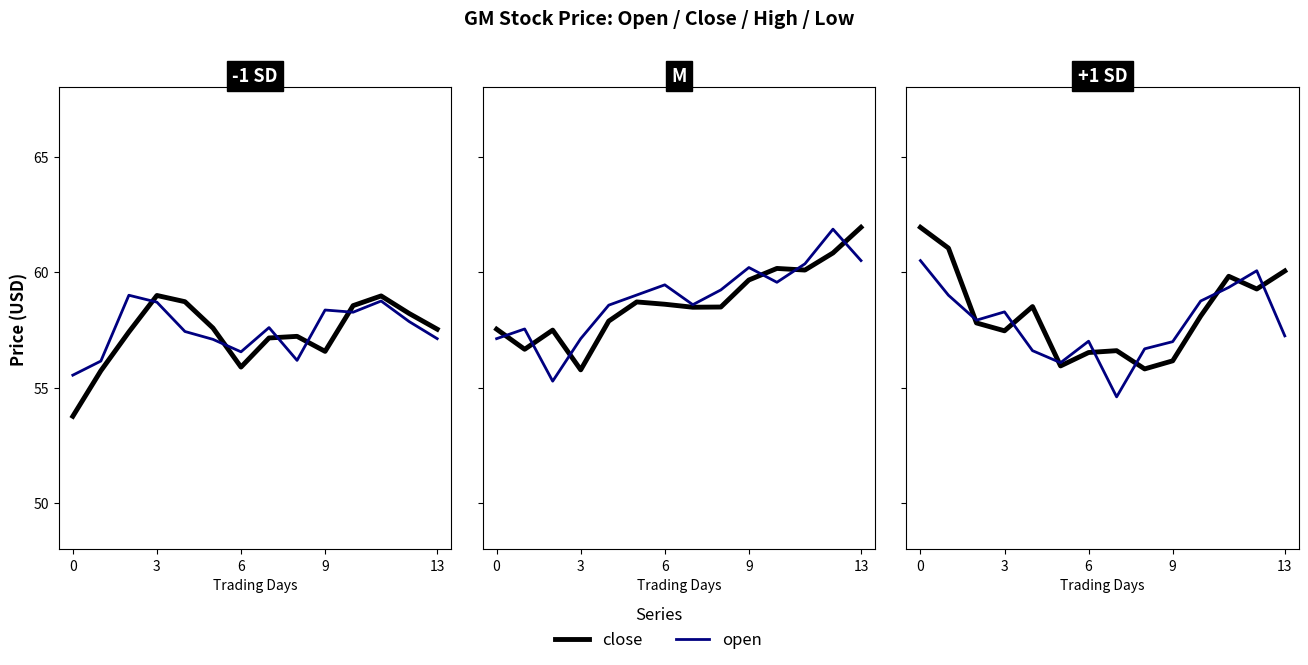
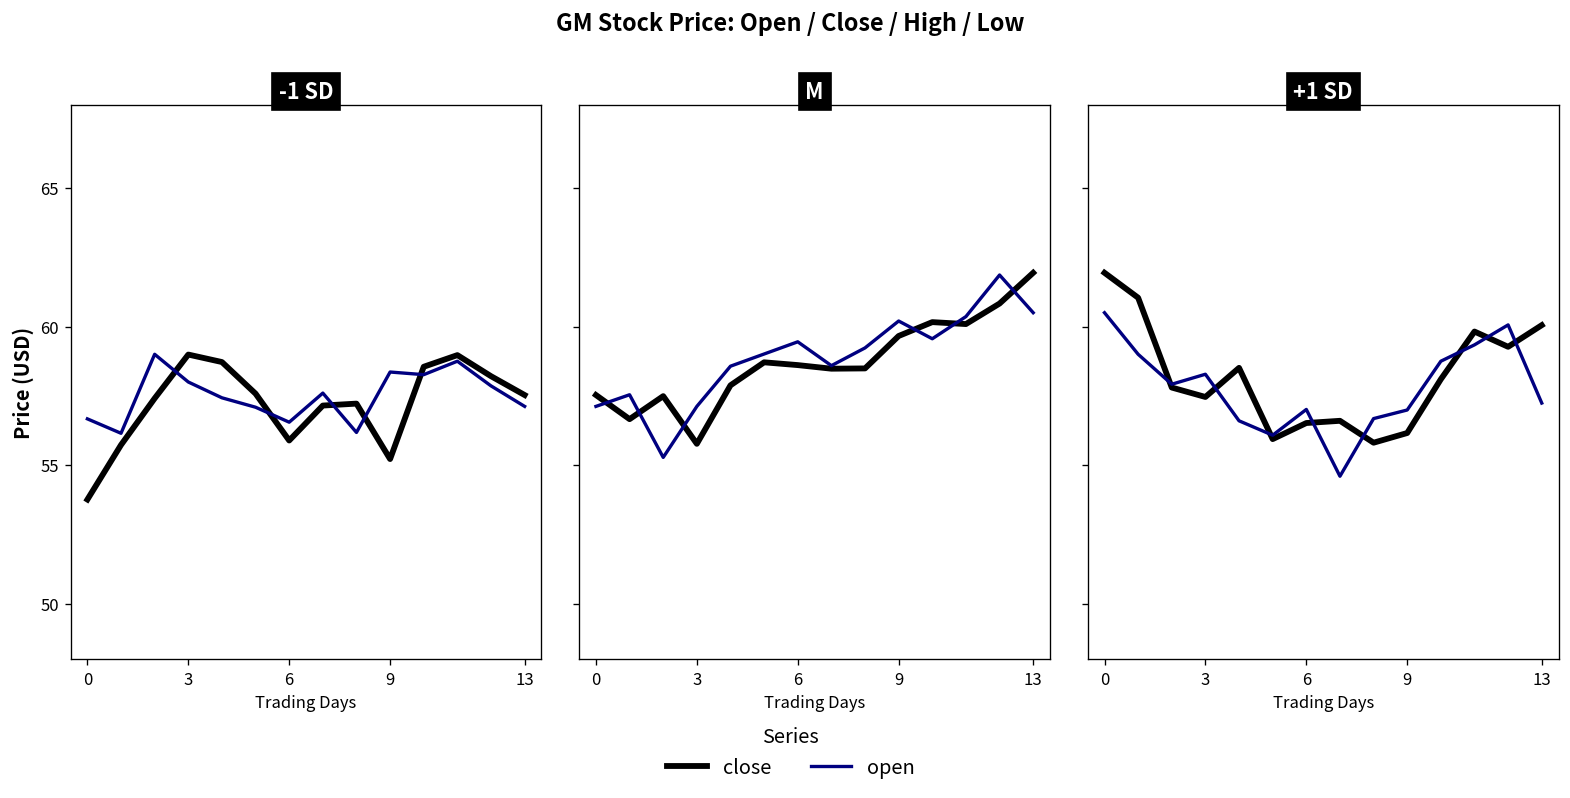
-1 SD, open, 0: 55.5 -> 56.7
-1 SD, open, 3: 58.7 -> 58.0
-1 SD, close, 9: 56.6 -> 55.2
